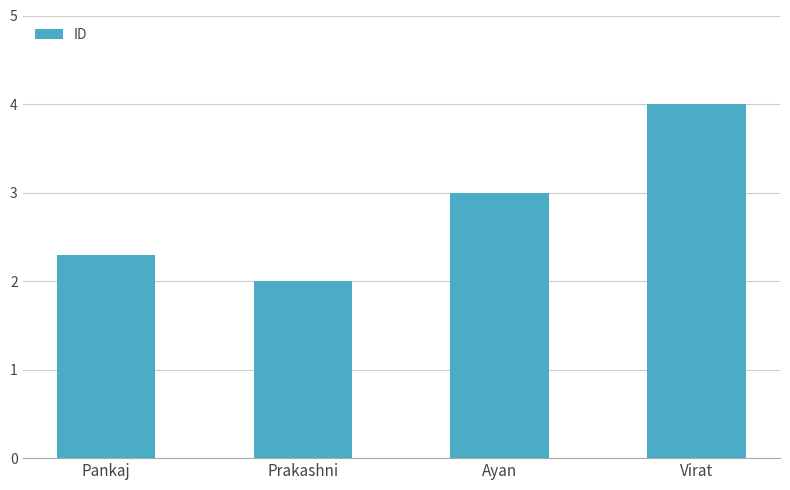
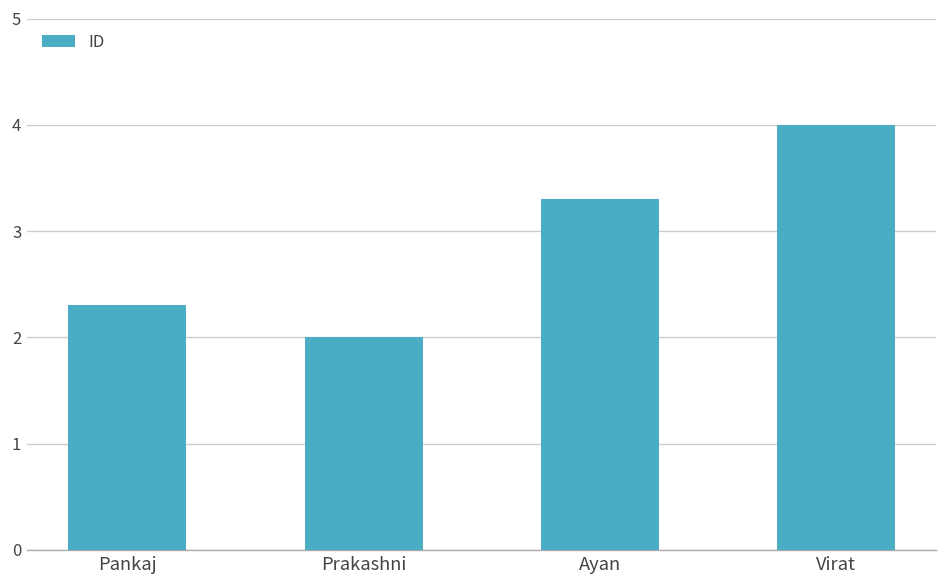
Ayan: 3.0 -> 3.3
